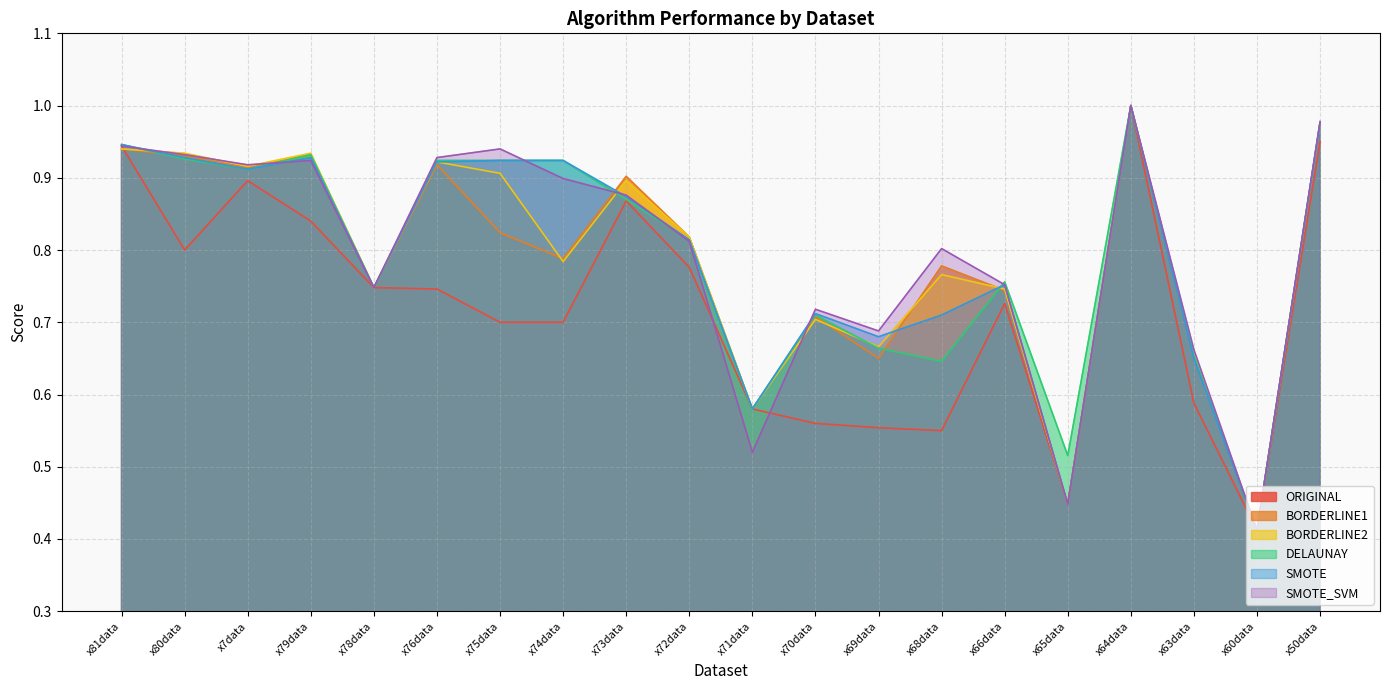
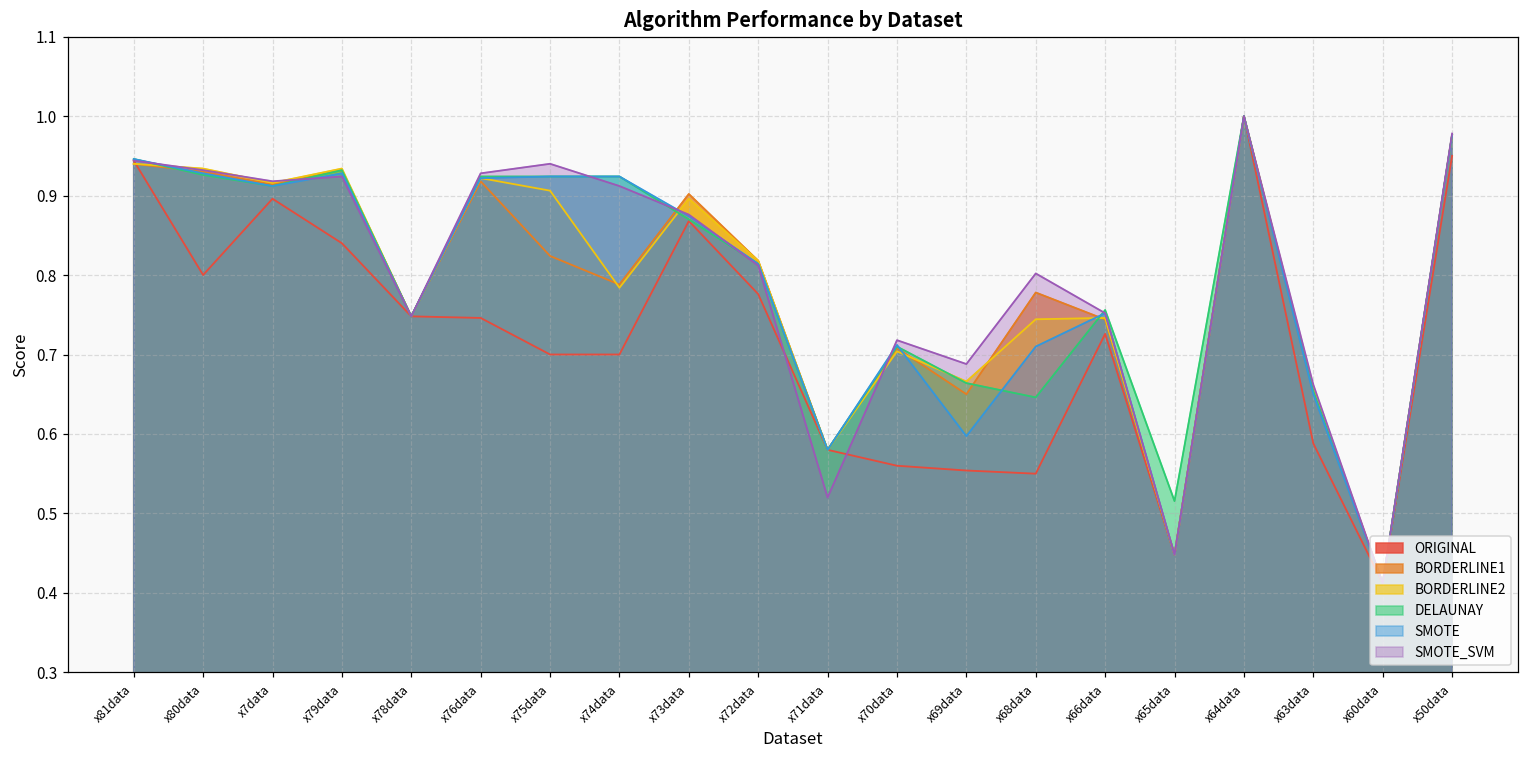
SMOTE_SVM, x74data: 0.90 -> 0.91
SMOTE, x69data: 0.68 -> 0.60
BORDERLINE2, x68data: 0.77 -> 0.74
